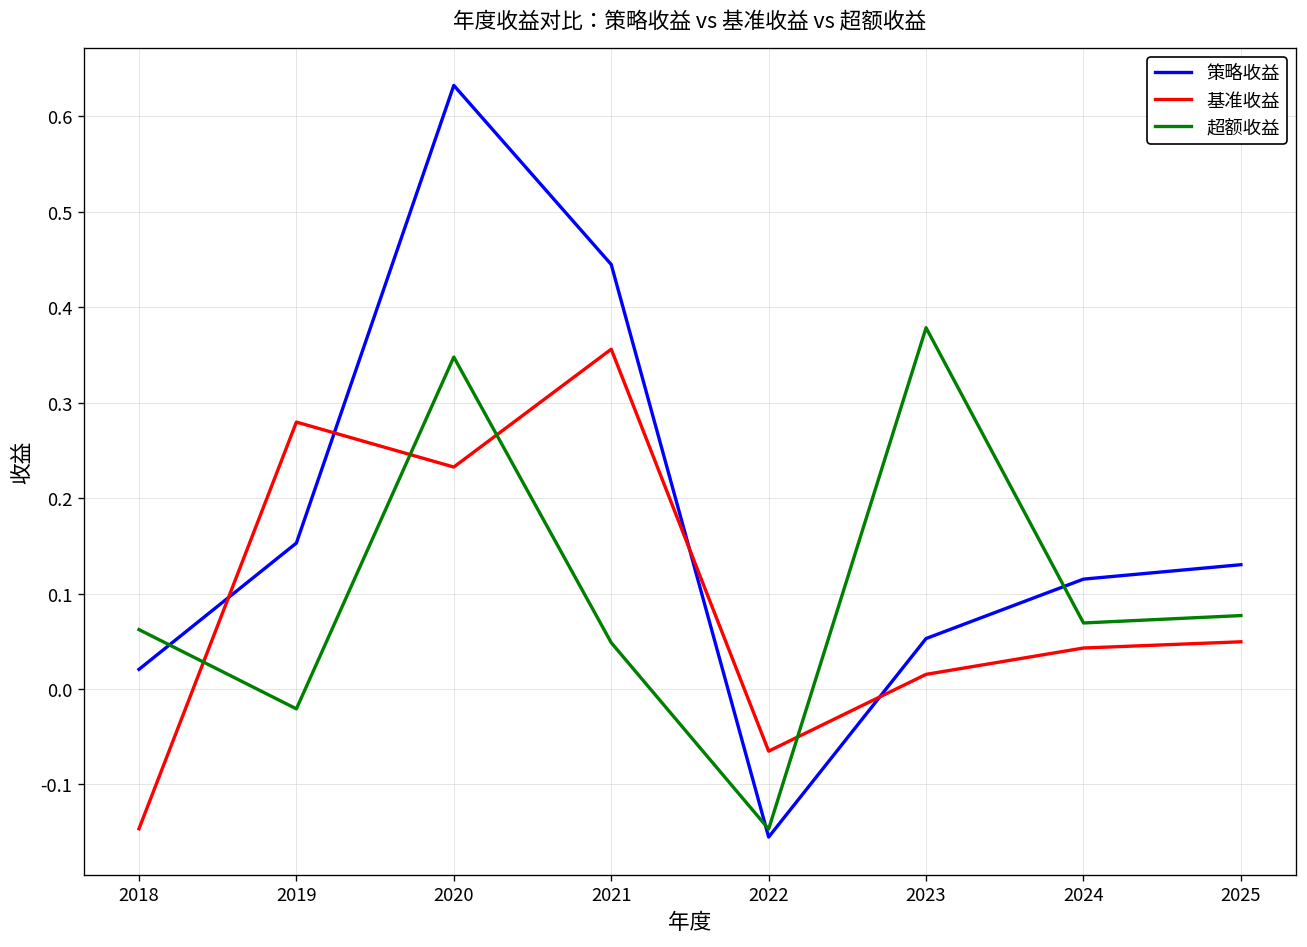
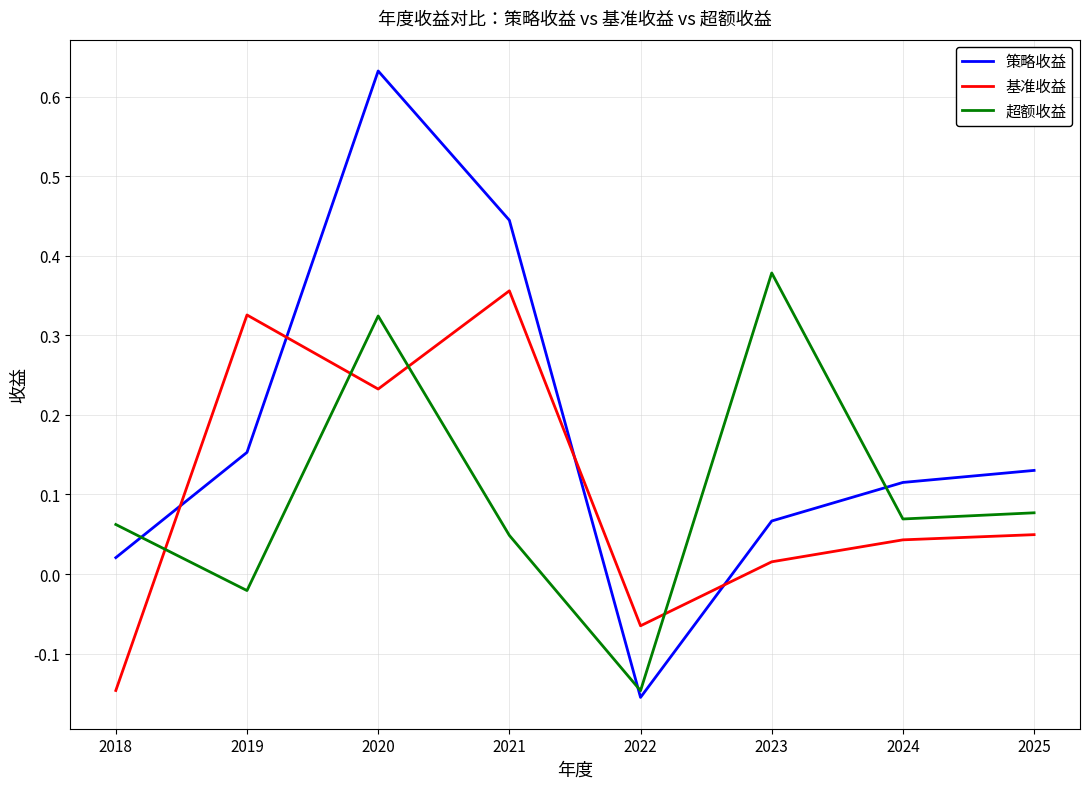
基准收益, 2019: 0.28 -> 0.33
超额收益, 2020: 0.35 -> 0.32
策略收益, 2023: 0.05 -> 0.07
